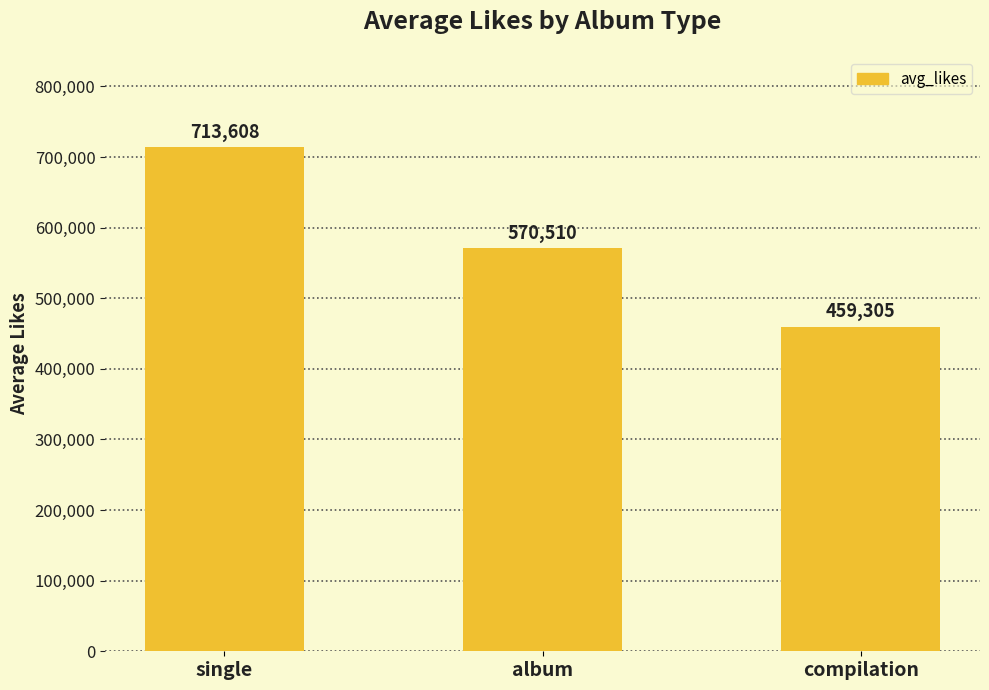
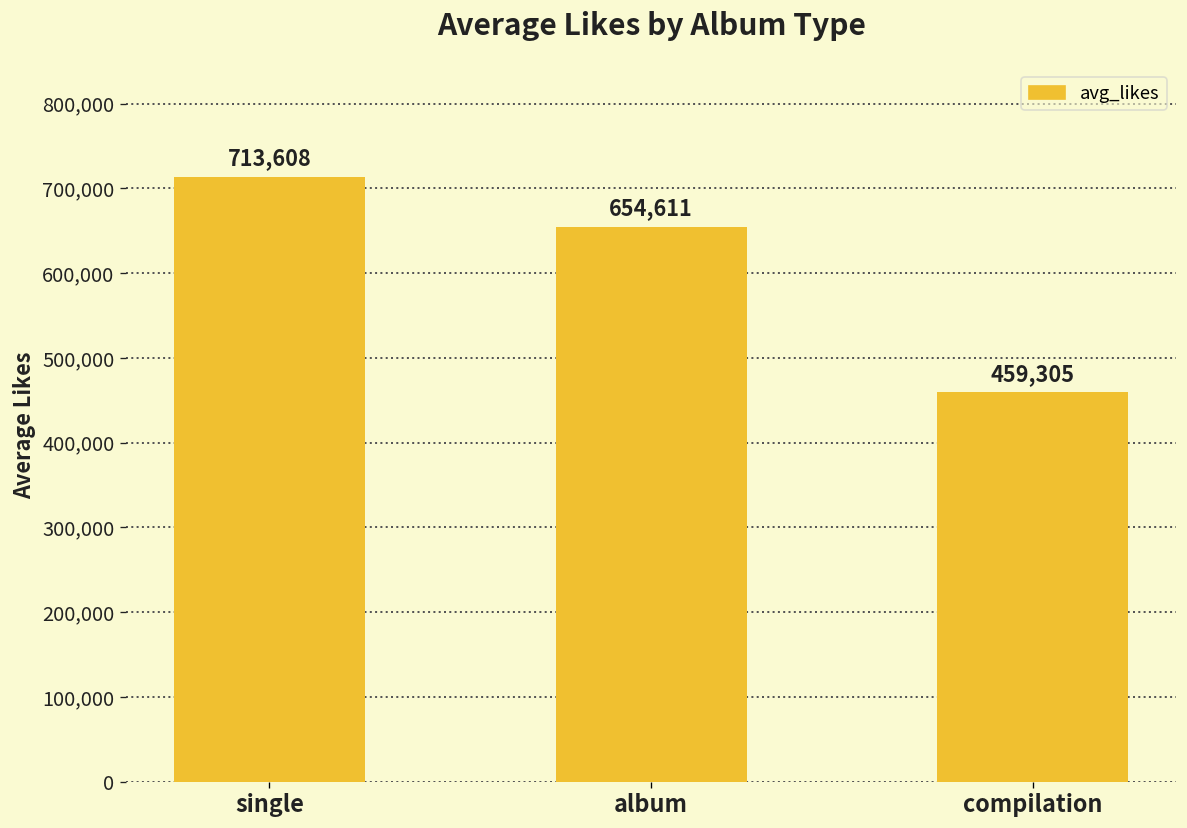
album: 570,510 -> 654,611
